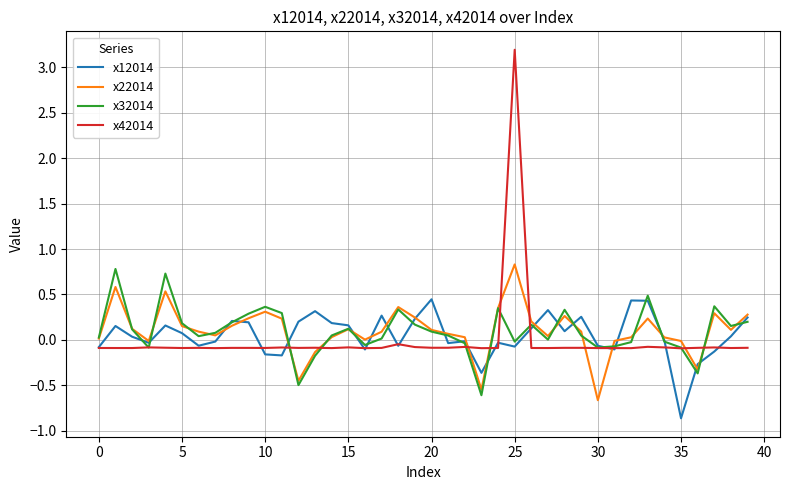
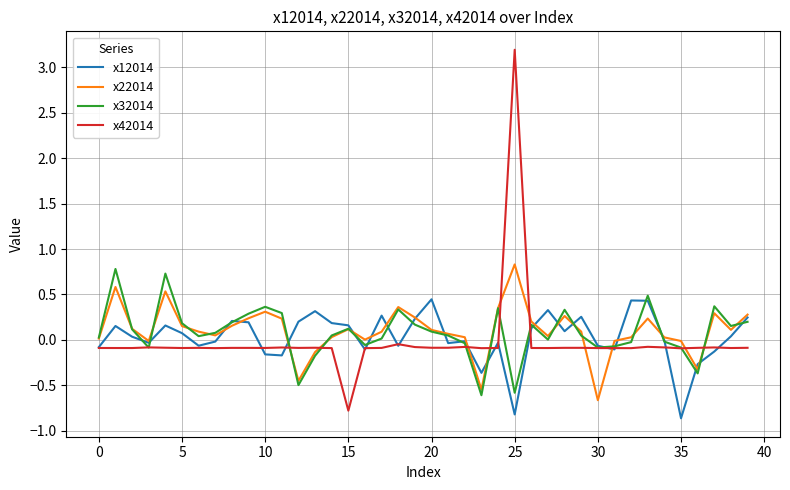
x42014, 15: -0.1 -> -0.8
x12014, 25: -0.1 -> -0.8
x32014, 25: 0.0 -> -0.6
